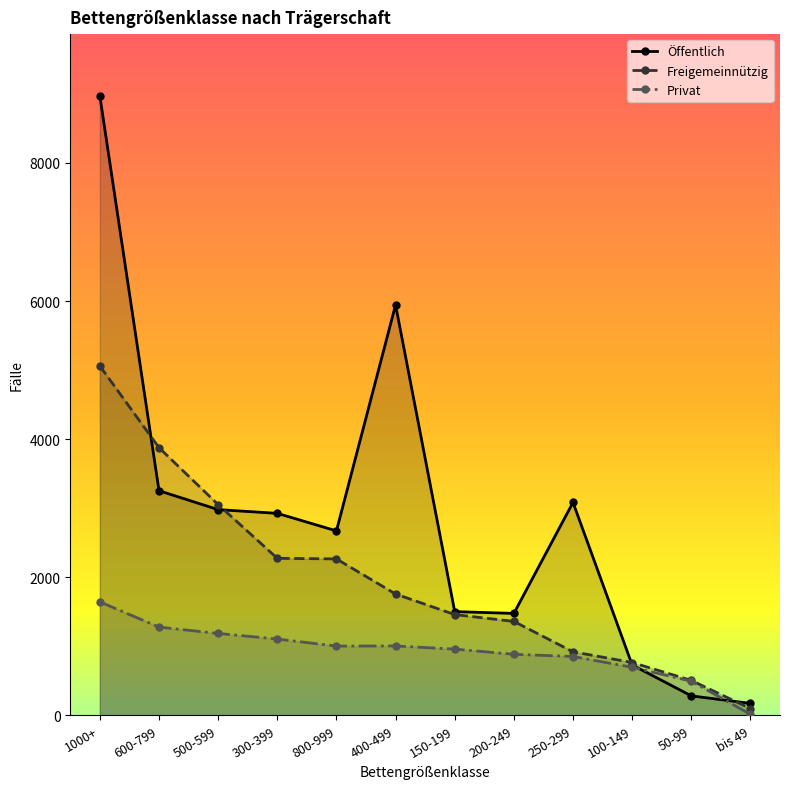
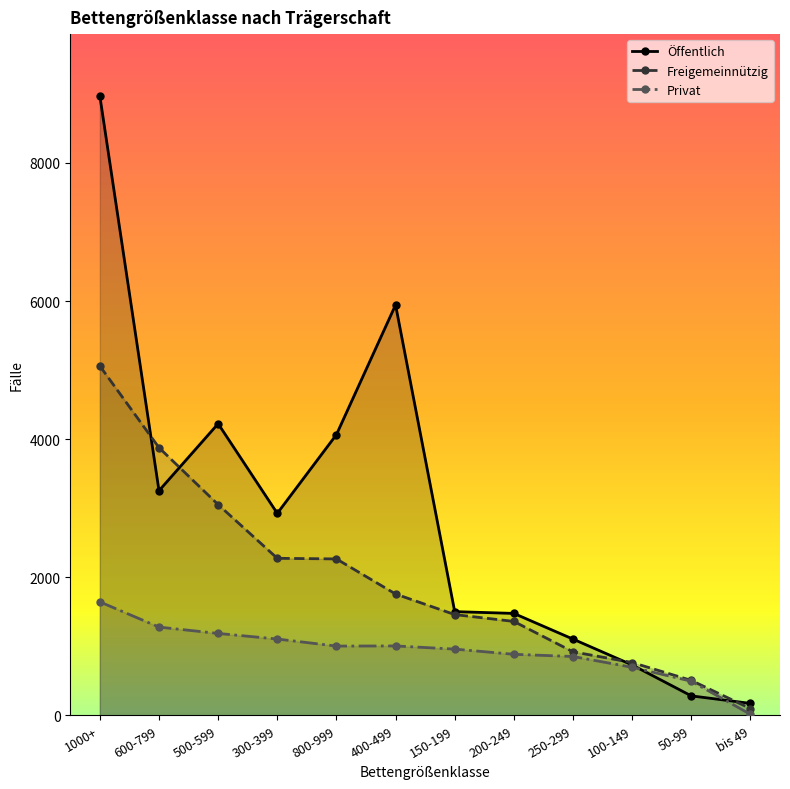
Öffentlich, 500-599: 3000 -> 4200
Öffentlich, 800-999: 2700 -> 4100
Öffentlich, 250-299: 3100 -> 1100
